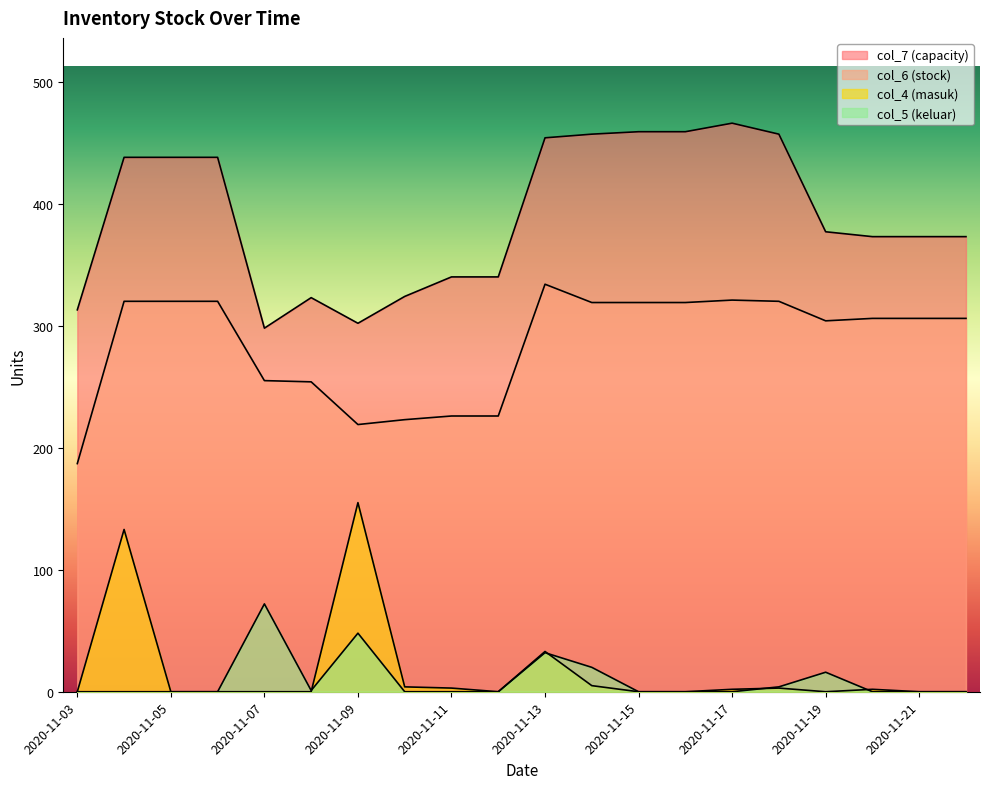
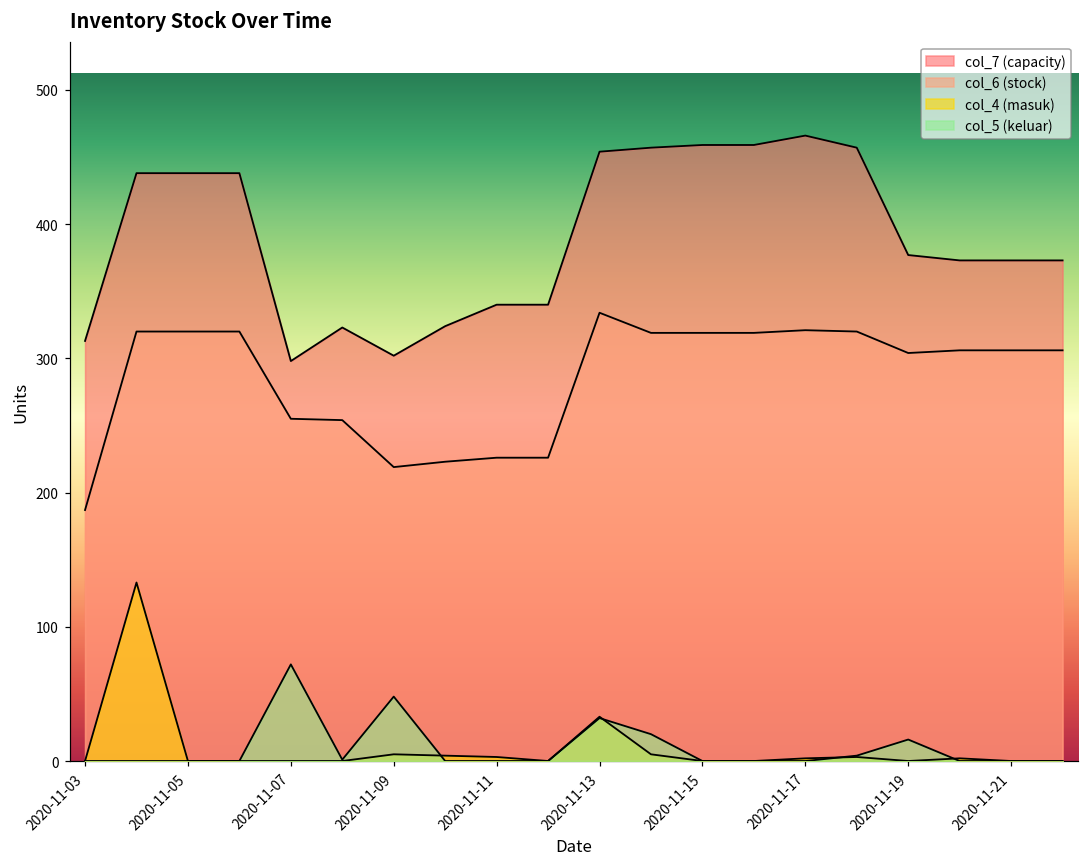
col_4 (masuk), 2020-11-09: 155 -> 5
